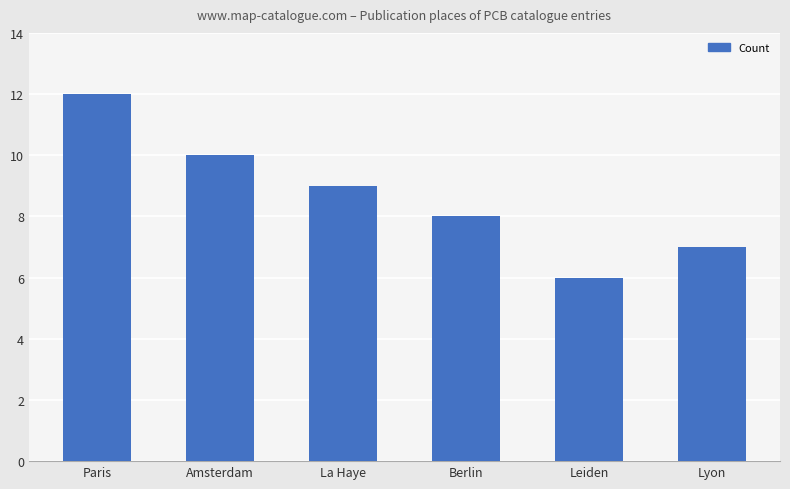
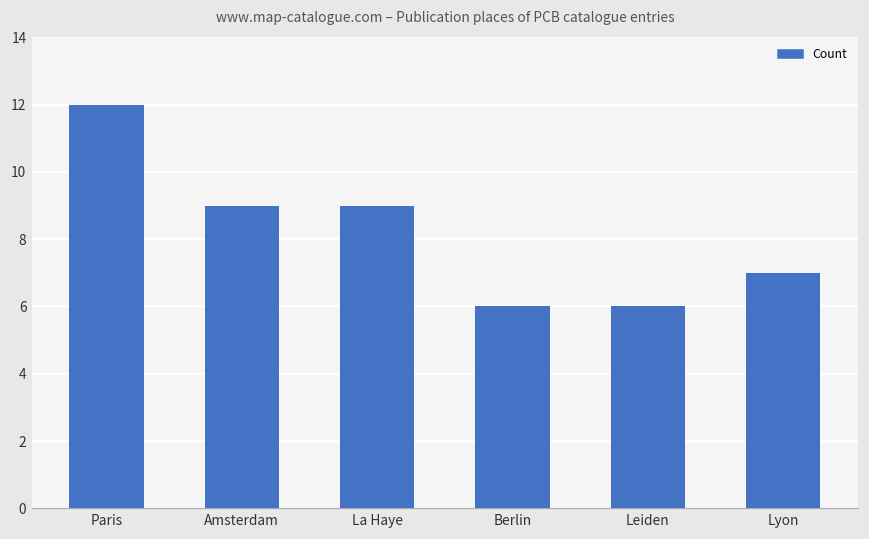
Amsterdam: 10 -> 9
Berlin: 8 -> 6
